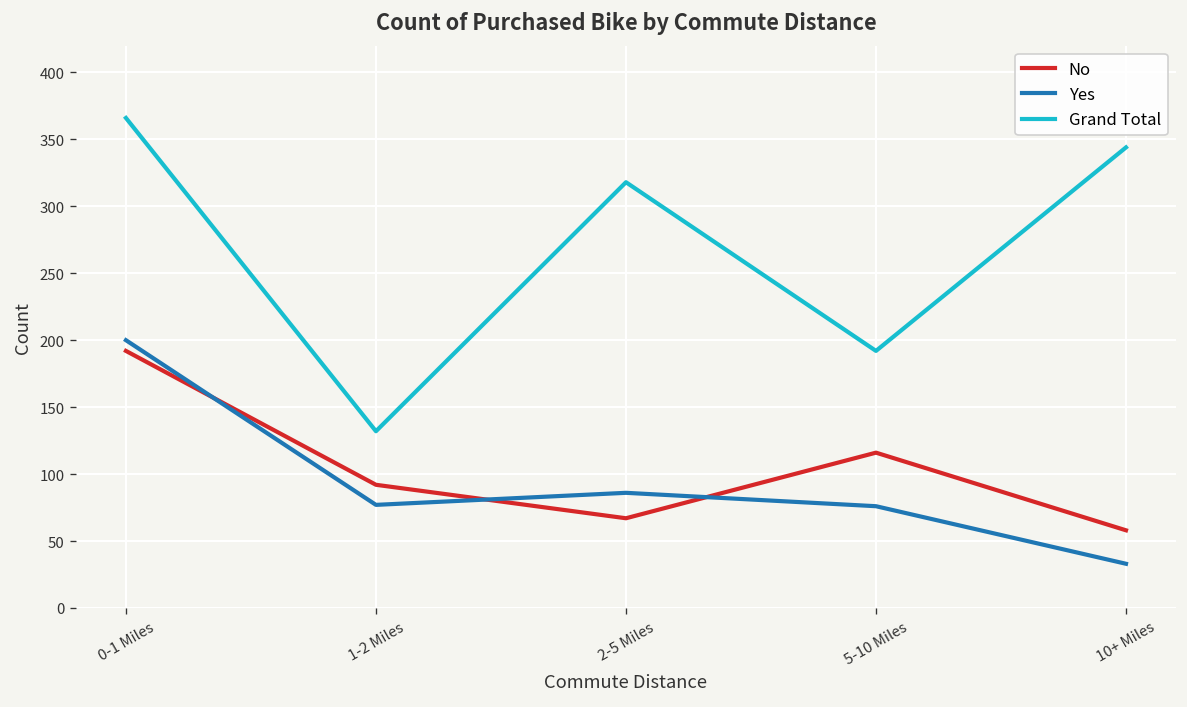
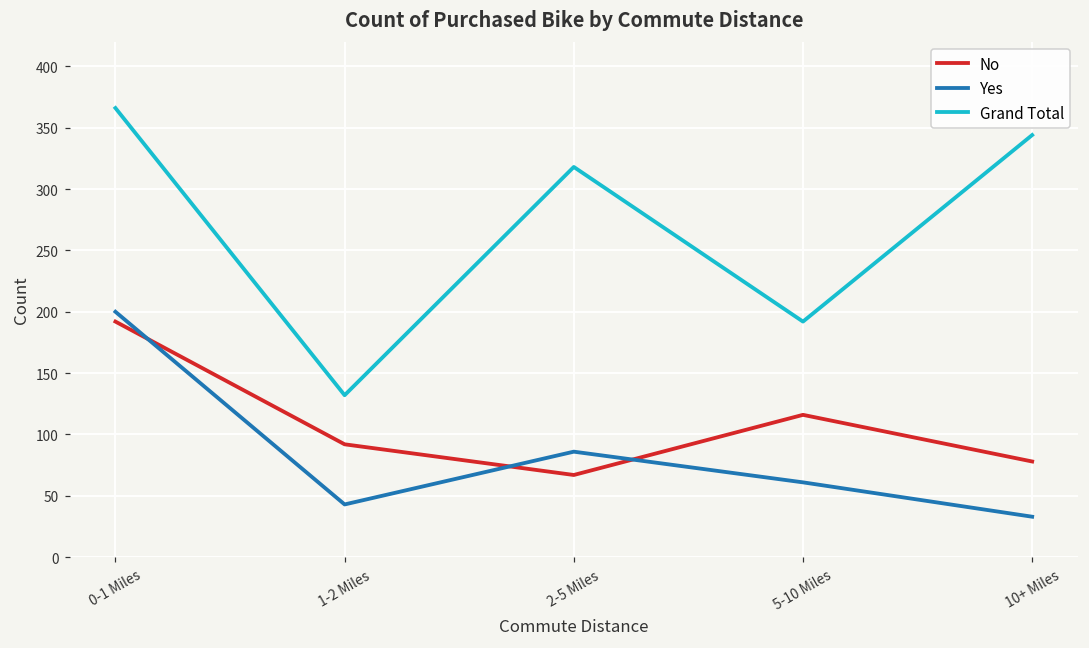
Yes, 1-2 Miles: 77 -> 43
Yes, 5-10 Miles: 76 -> 61
No, 10+ Miles: 58 -> 78
